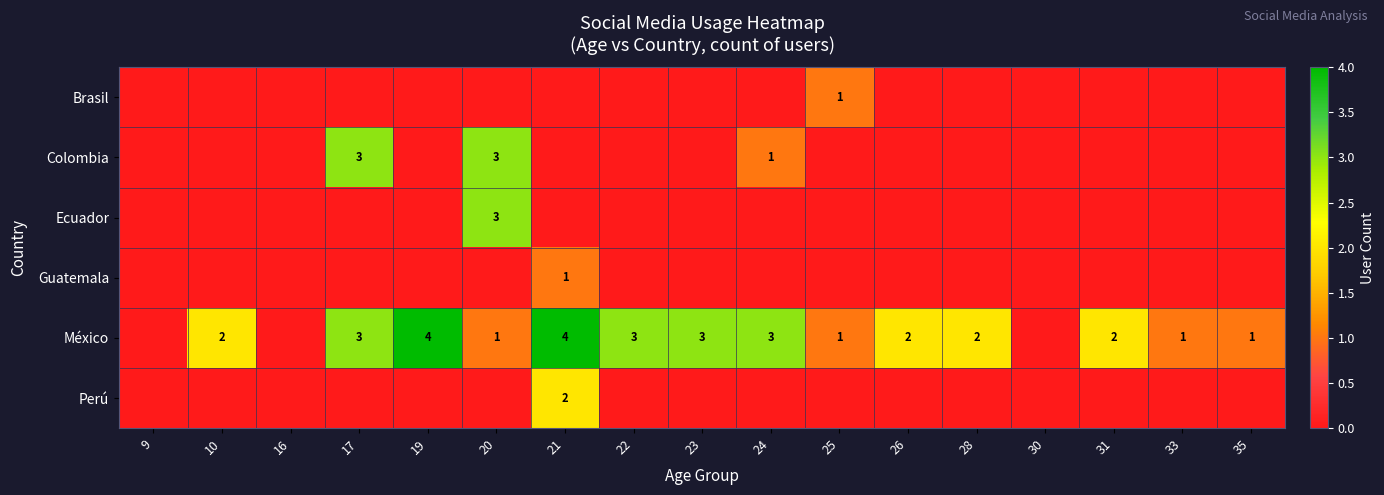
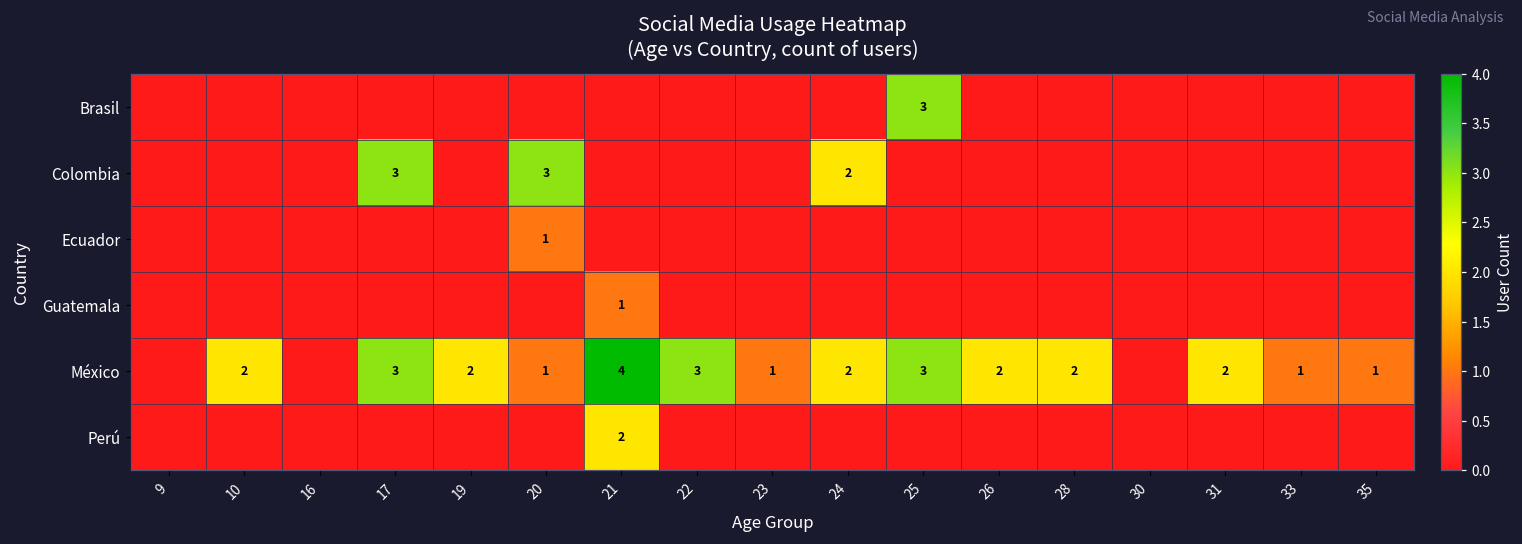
Brasil, 25: 1 -> 3
Colombia, 24: 1 -> 2
Ecuador, 20: 3 -> 1
México, 19: 4 -> 2
México, 23: 3 -> 1
México, 24: 3 -> 2
México, 25: 1 -> 3
